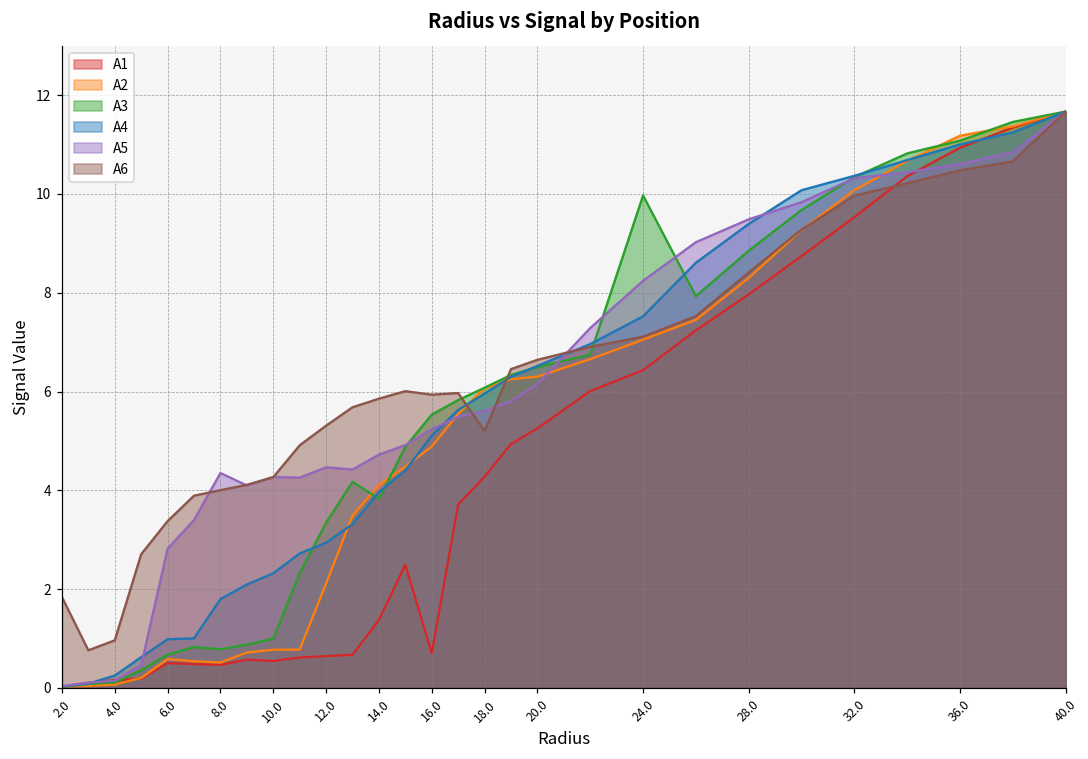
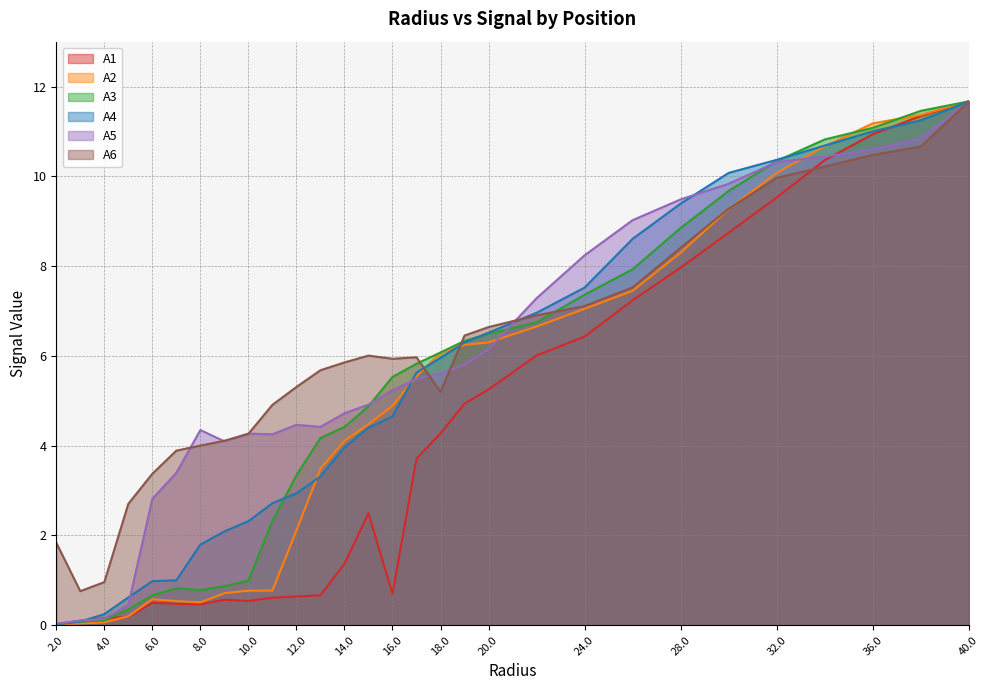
A3, 14.0: 3.8 -> 4.4
A4, 16.0: 5.1 -> 4.6
A3, 24.0: 10.0 -> 7.4
